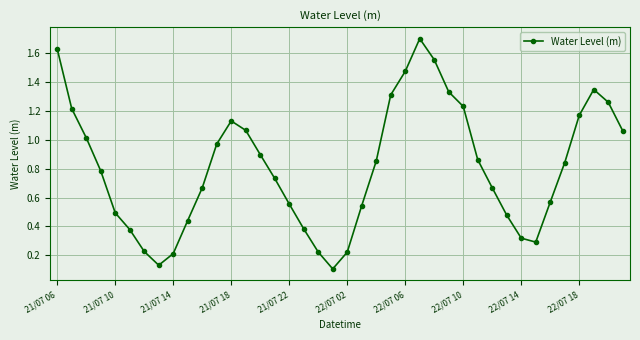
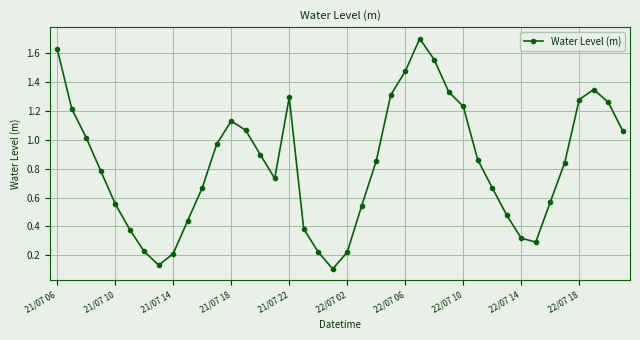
21/07 10: 0.49 -> 0.56
21/07 22: 0.56 -> 1.29
22/07 18: 1.17 -> 1.28
